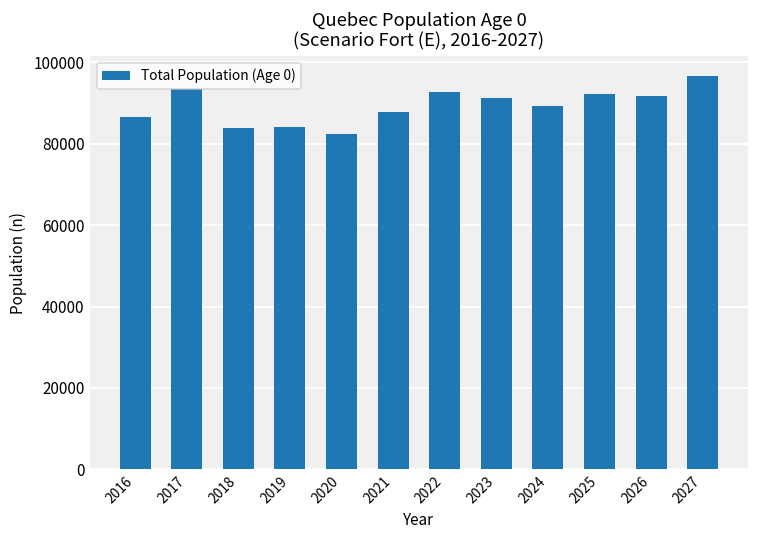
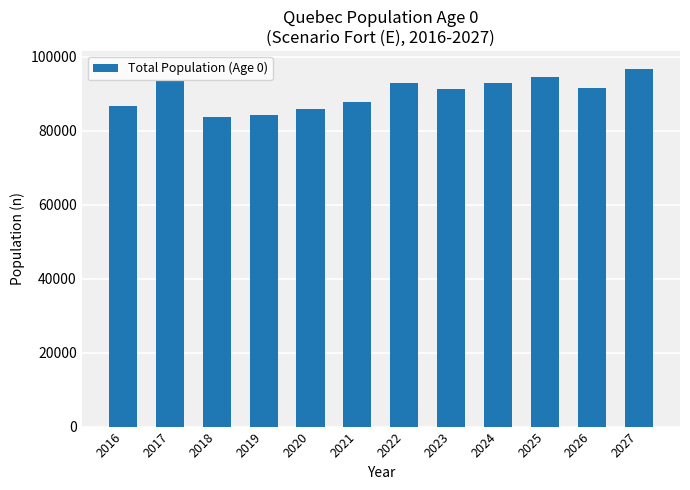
2020: 82000 -> 86000
2024: 89000 -> 93000
2025: 92000 -> 95000
